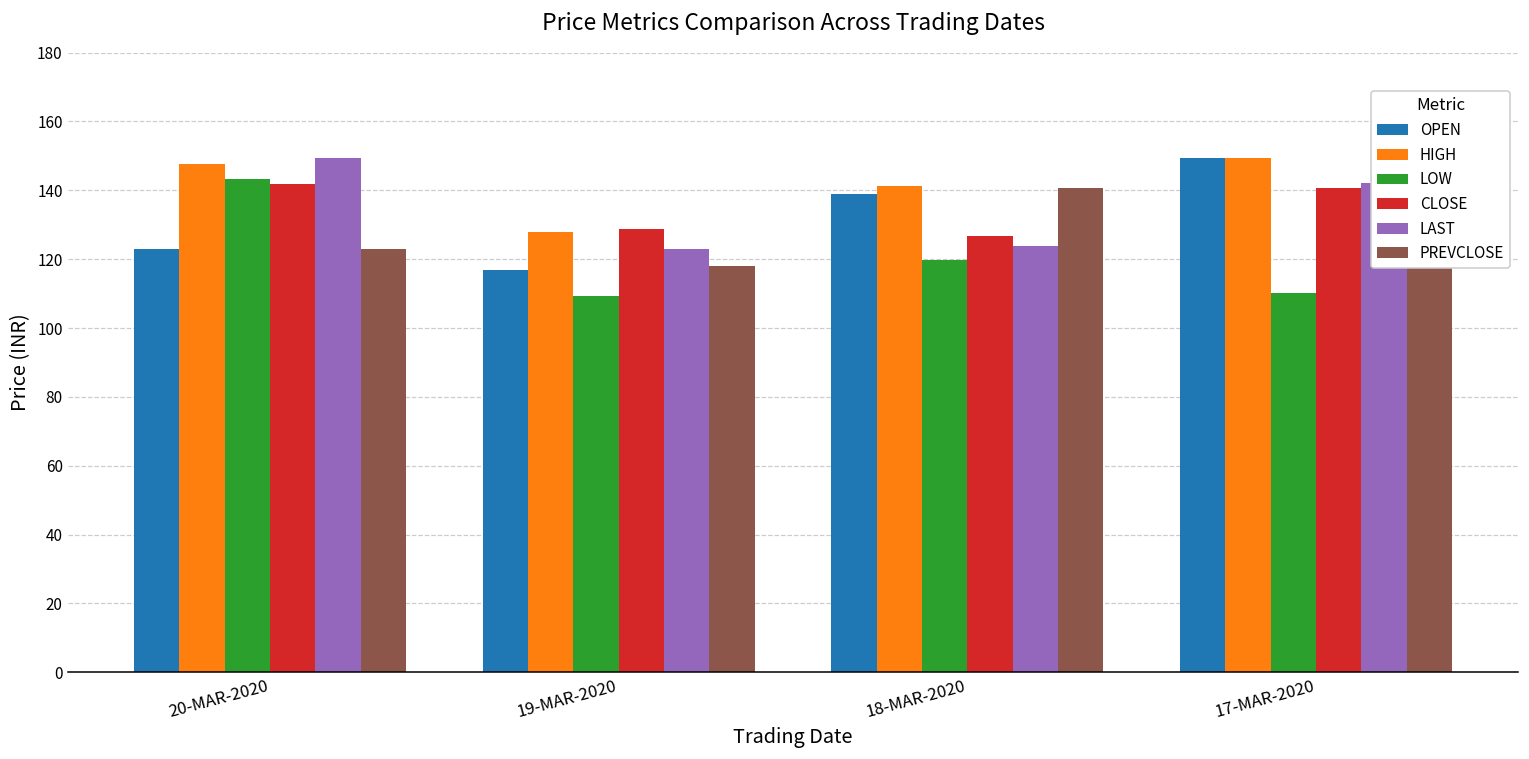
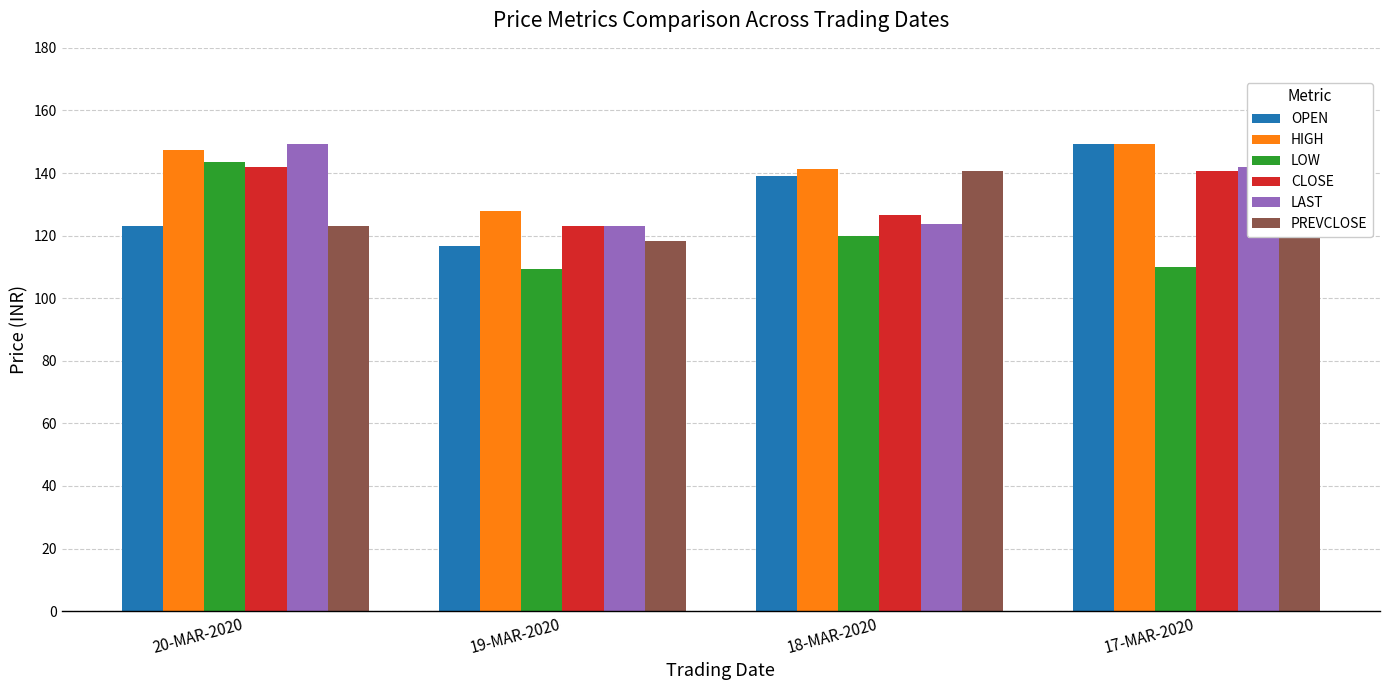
CLOSE, 19-MAR-2020: 129 -> 123
